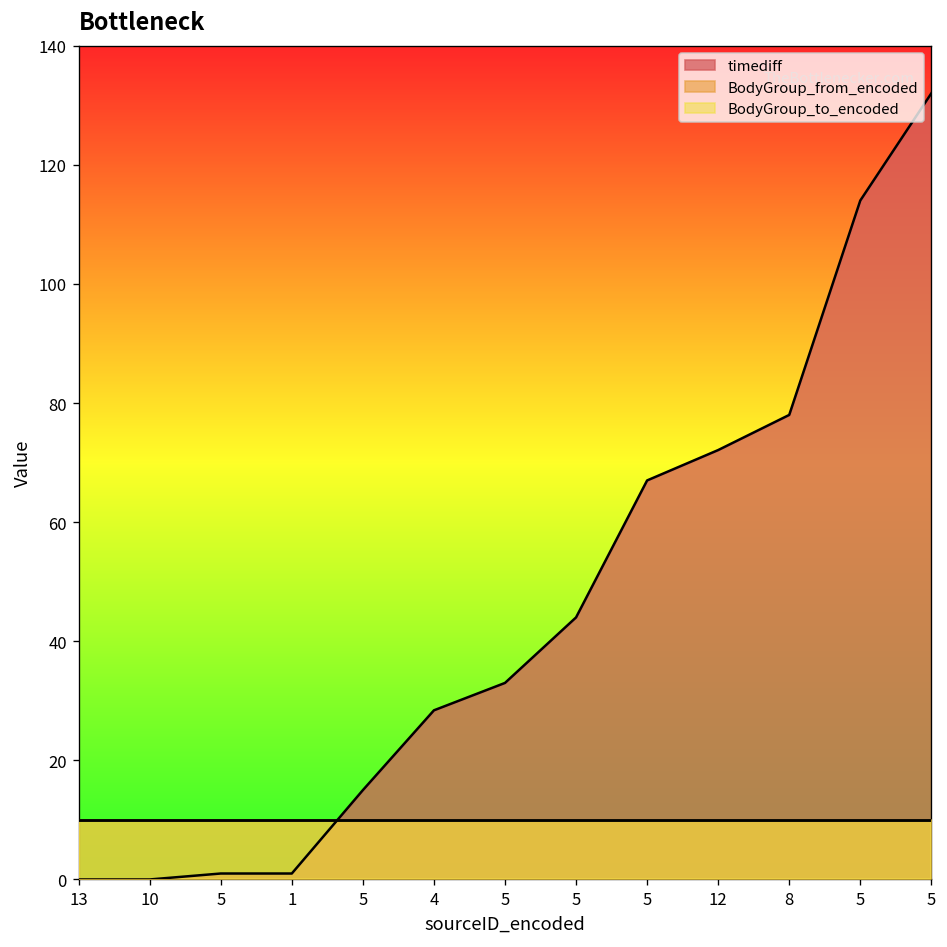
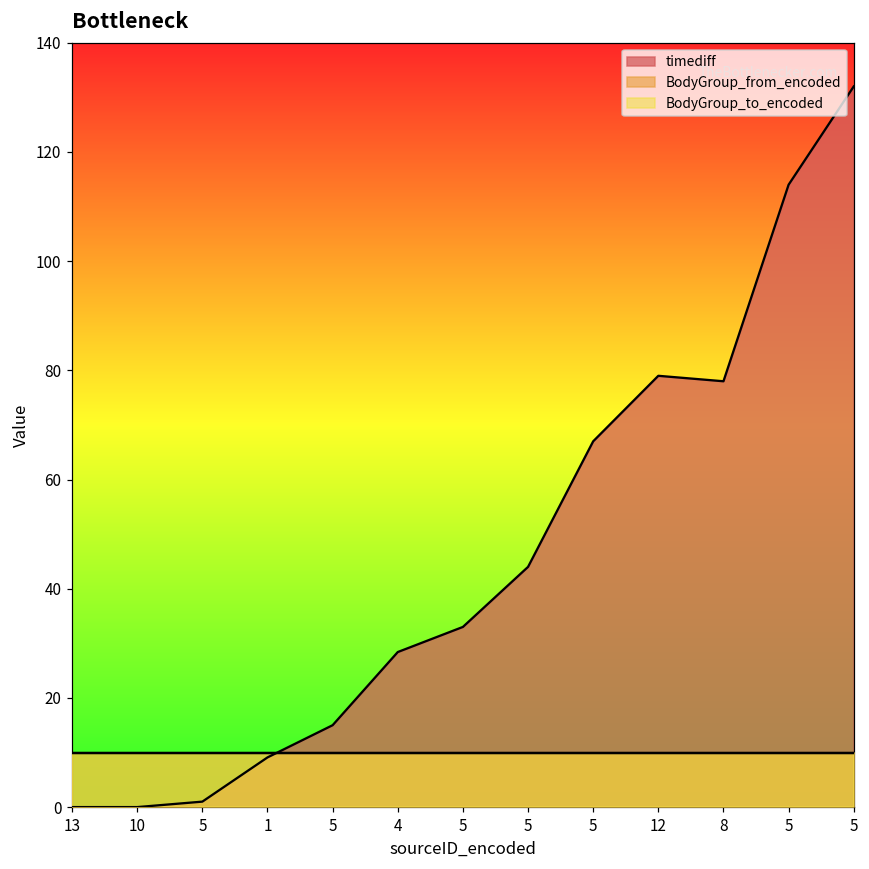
timediff, 1: 1 -> 9
timediff, 12: 72 -> 79
